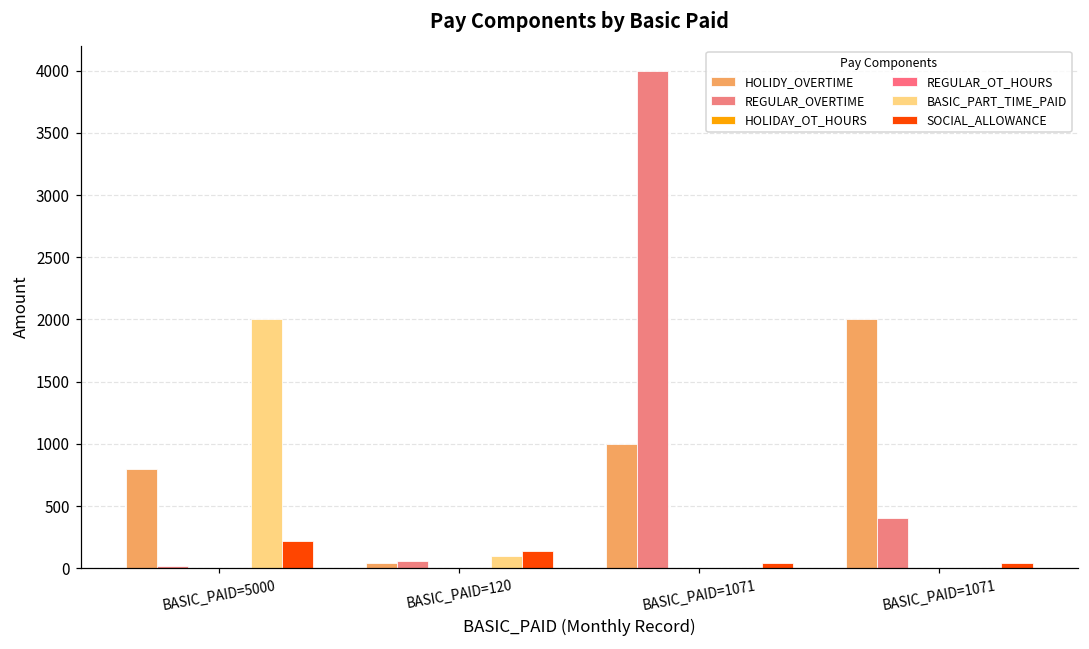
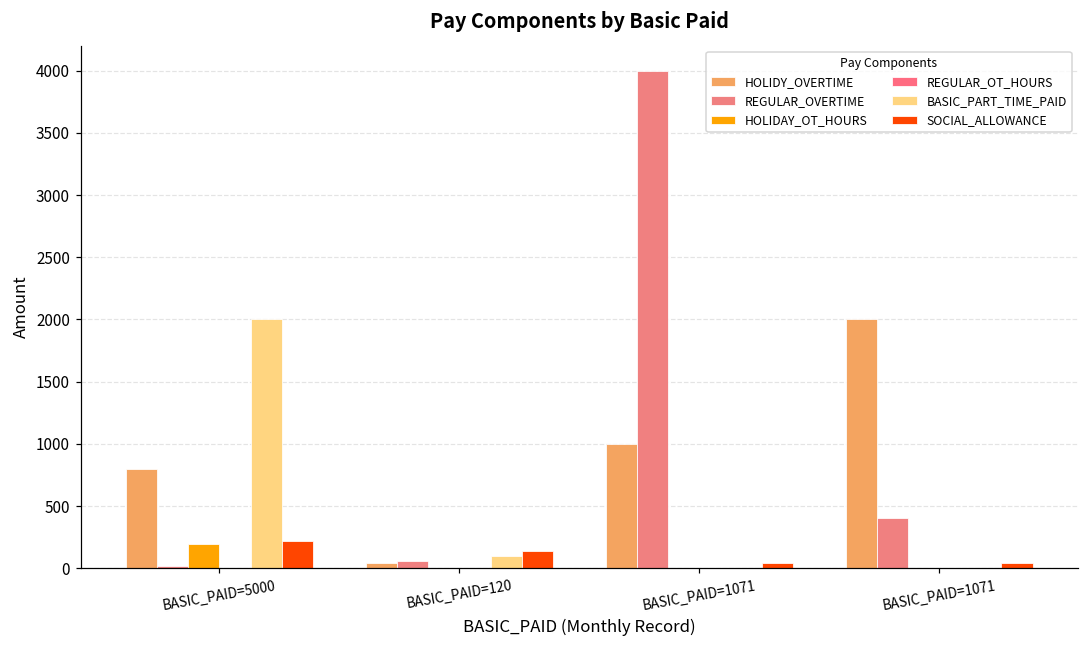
HOLIDAY_OT_HOURS, BASIC_PAID=5000: 0 -> 190
